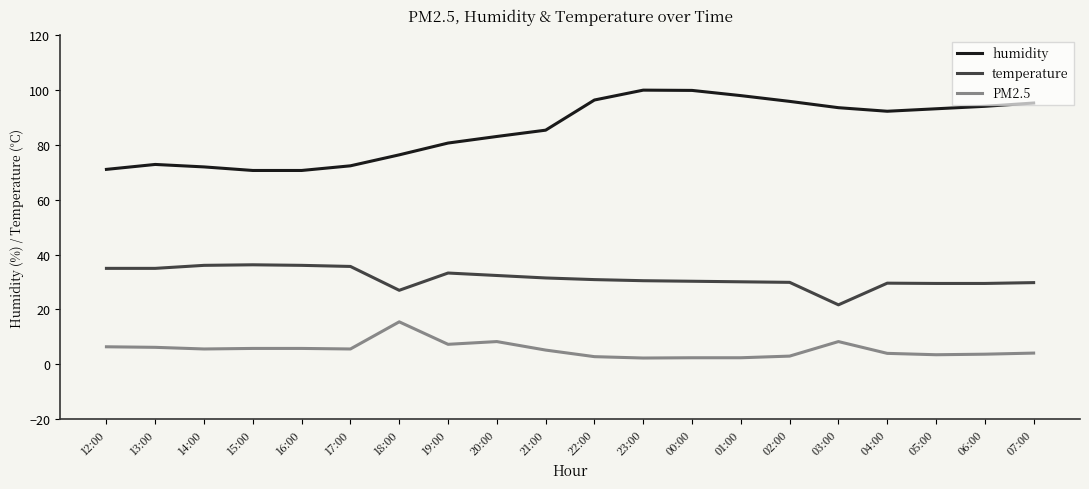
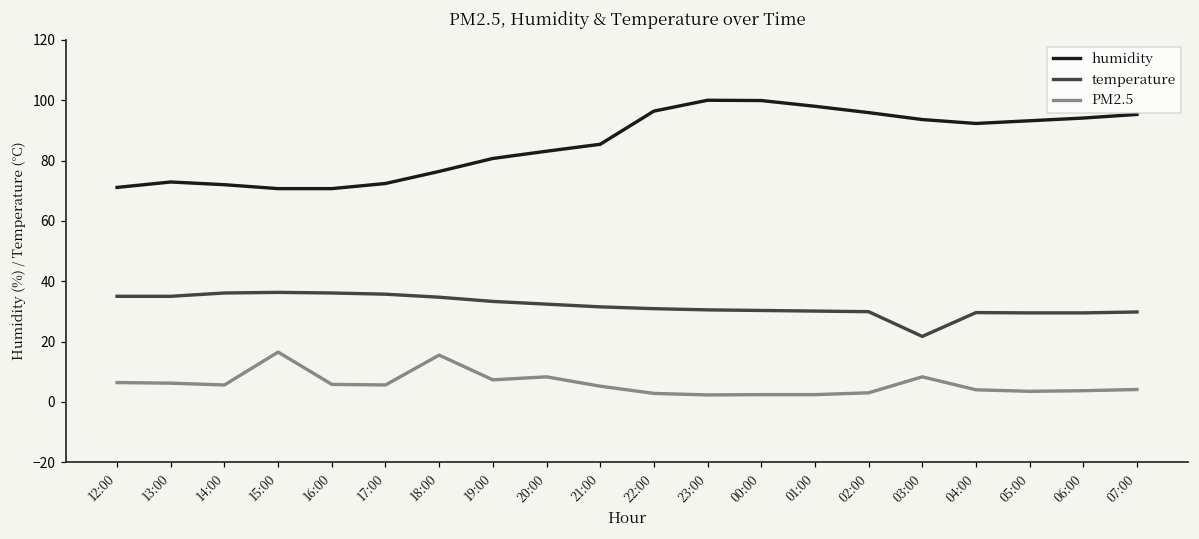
PM2.5, 15:00: 6 -> 17
temperature, 18:00: 27 -> 35
